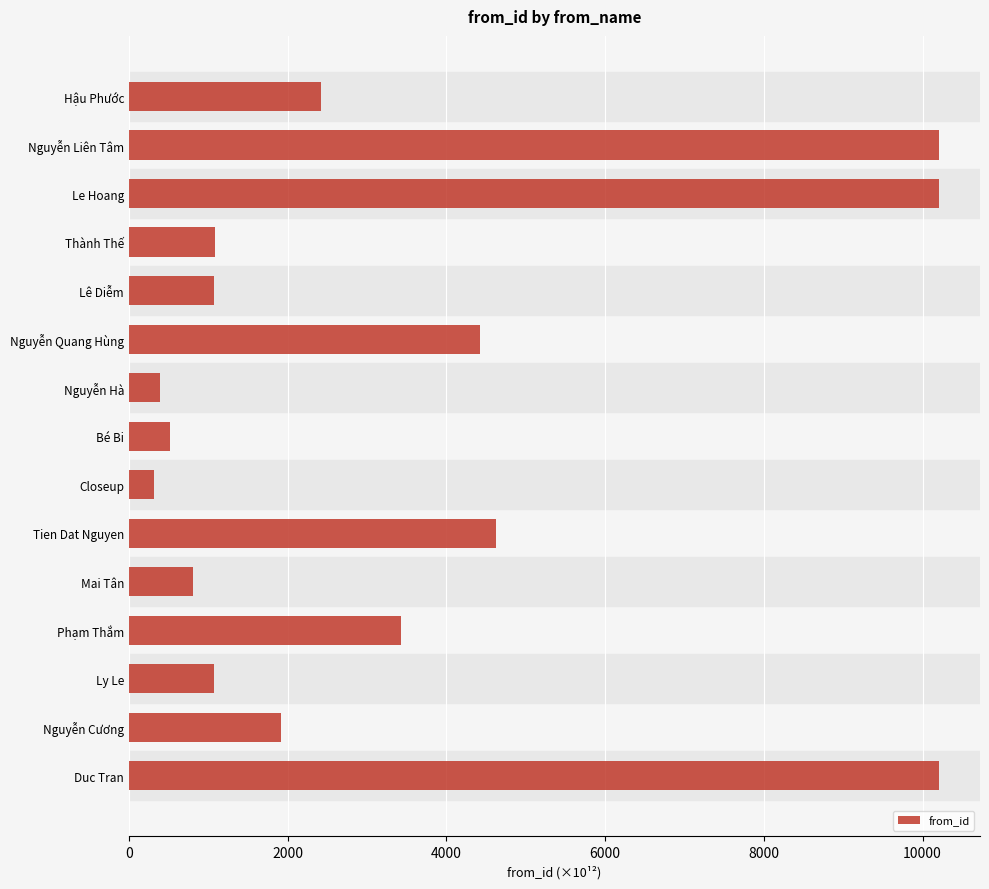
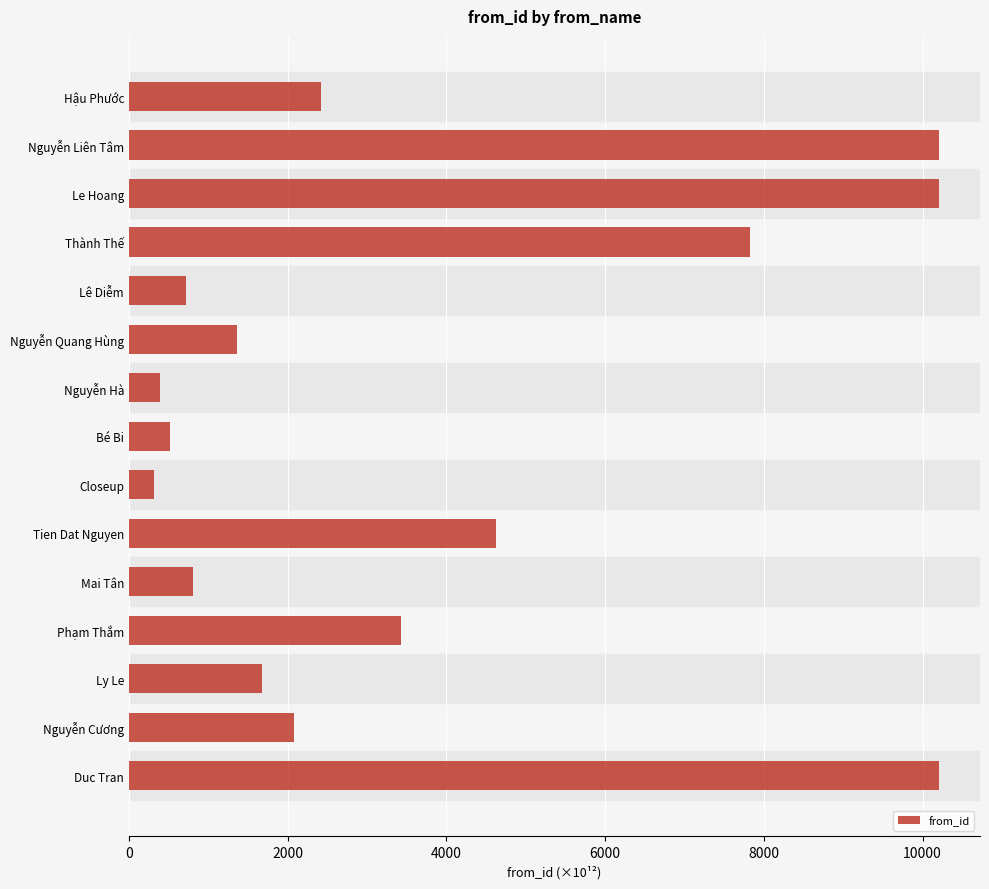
Thành Thế: 1100 -> 7800
Lê Diễm: 1100 -> 700
Nguyễn Quang Hùng: 4400 -> 1400
Ly Le: 1100 -> 1700
Nguyễn Cương: 1900 -> 2100
